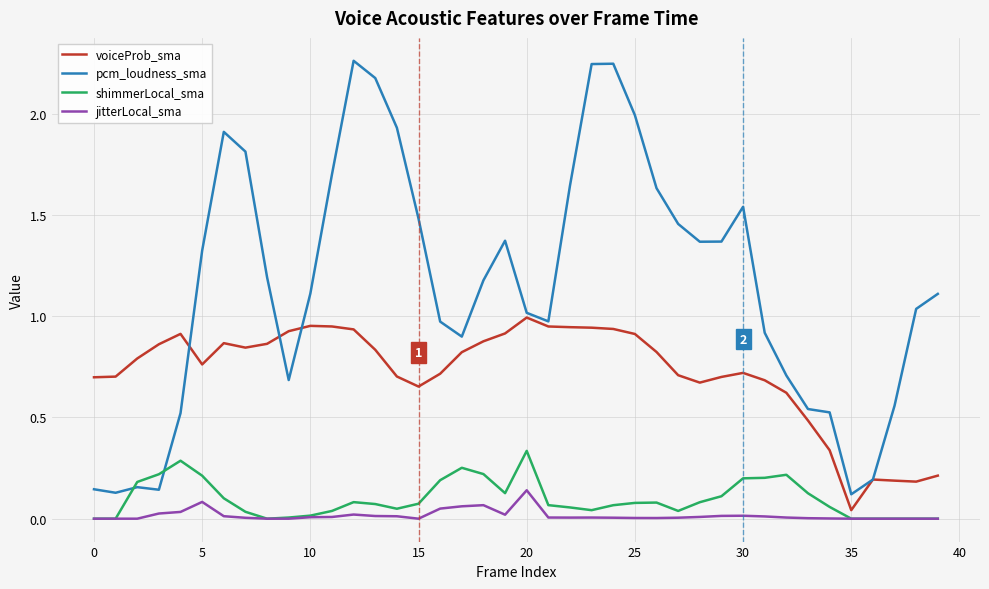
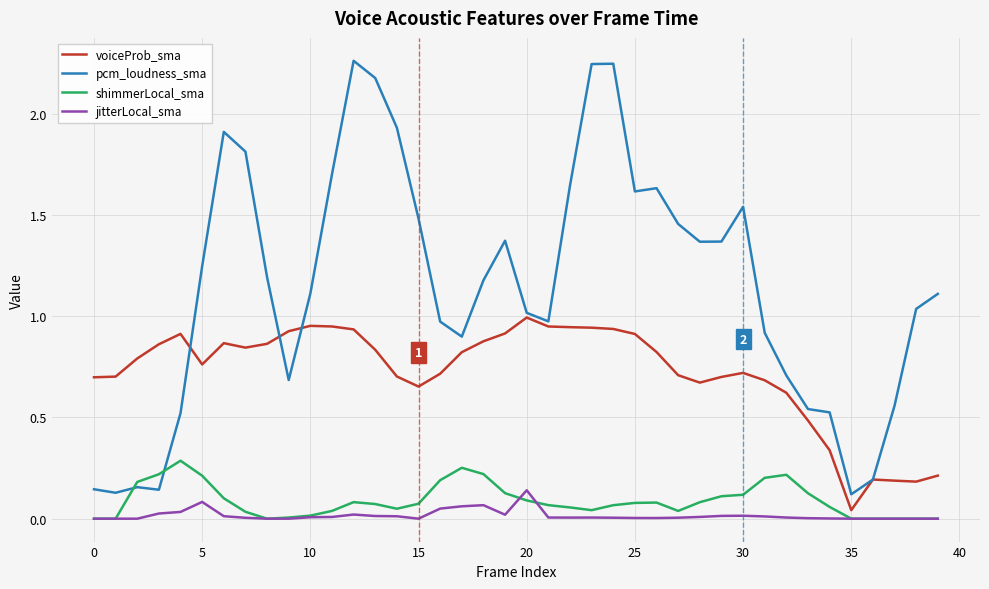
pcm_loudness_sma, 5: 1.32 -> 1.25
shimmerLocal_sma, 20: 0.33 -> 0.09
pcm_loudness_sma, 25: 1.99 -> 1.62
shimmerLocal_sma, 30: 0.20 -> 0.12
